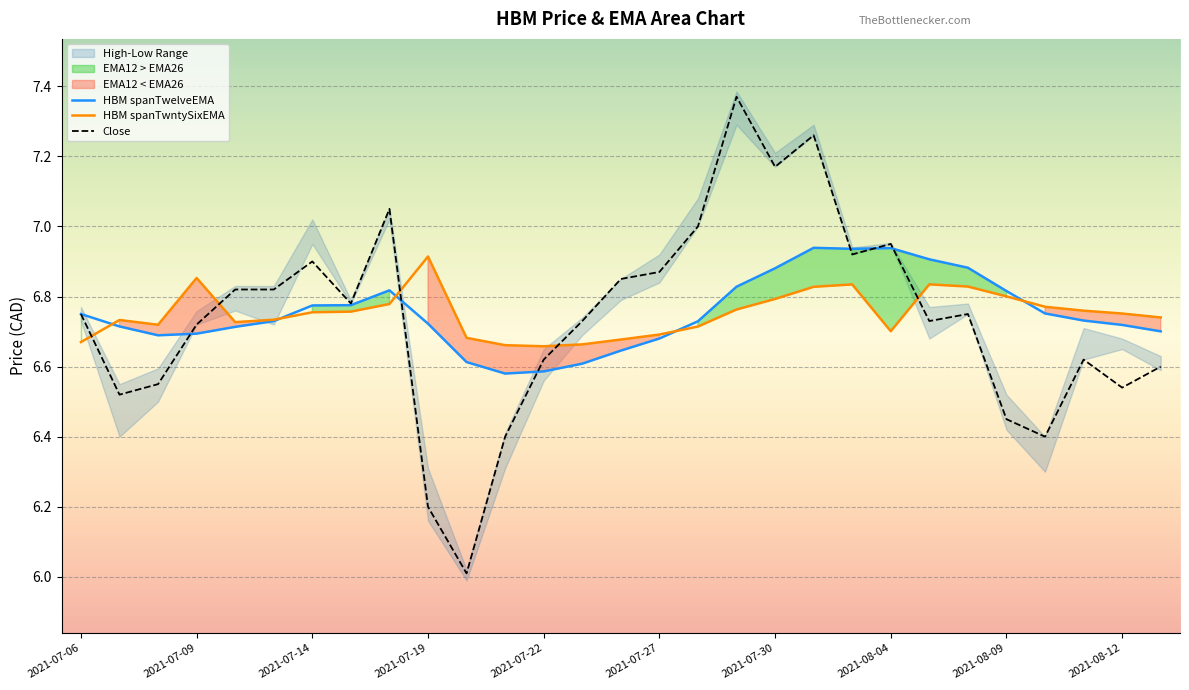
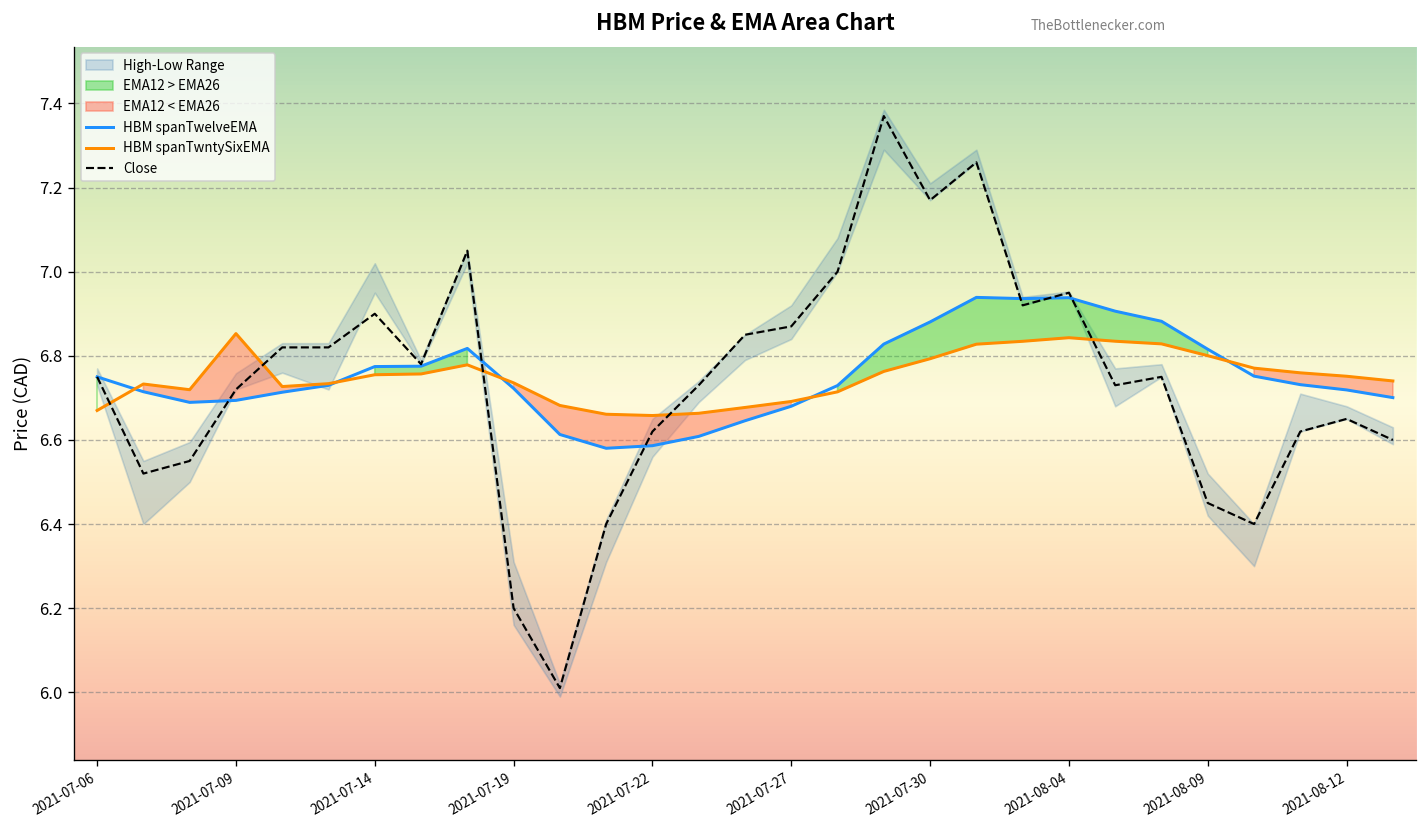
HBM spanTwntySixEMA, 2021-07-19: 6.91 -> 6.74
HBM spanTwntySixEMA, 2021-08-04: 6.70 -> 6.84
Close, 2021-08-12: 6.54 -> 6.65
